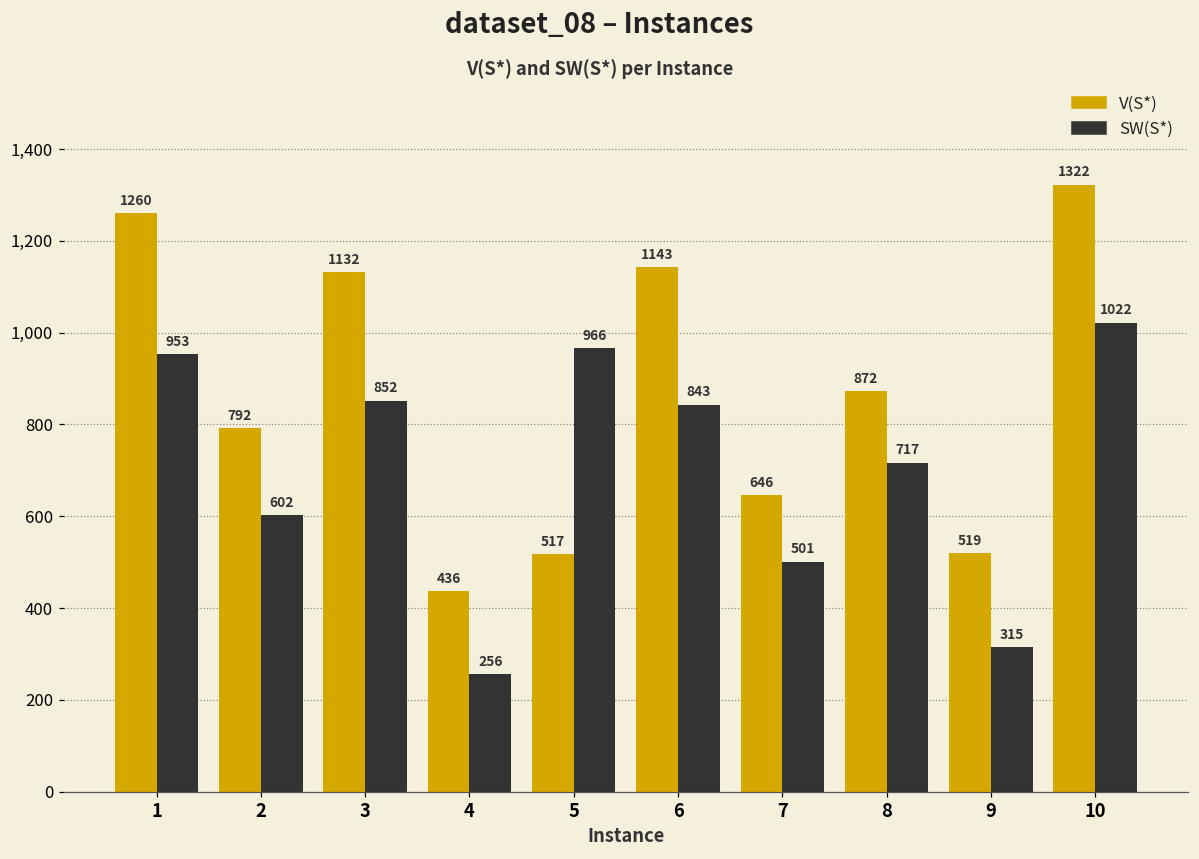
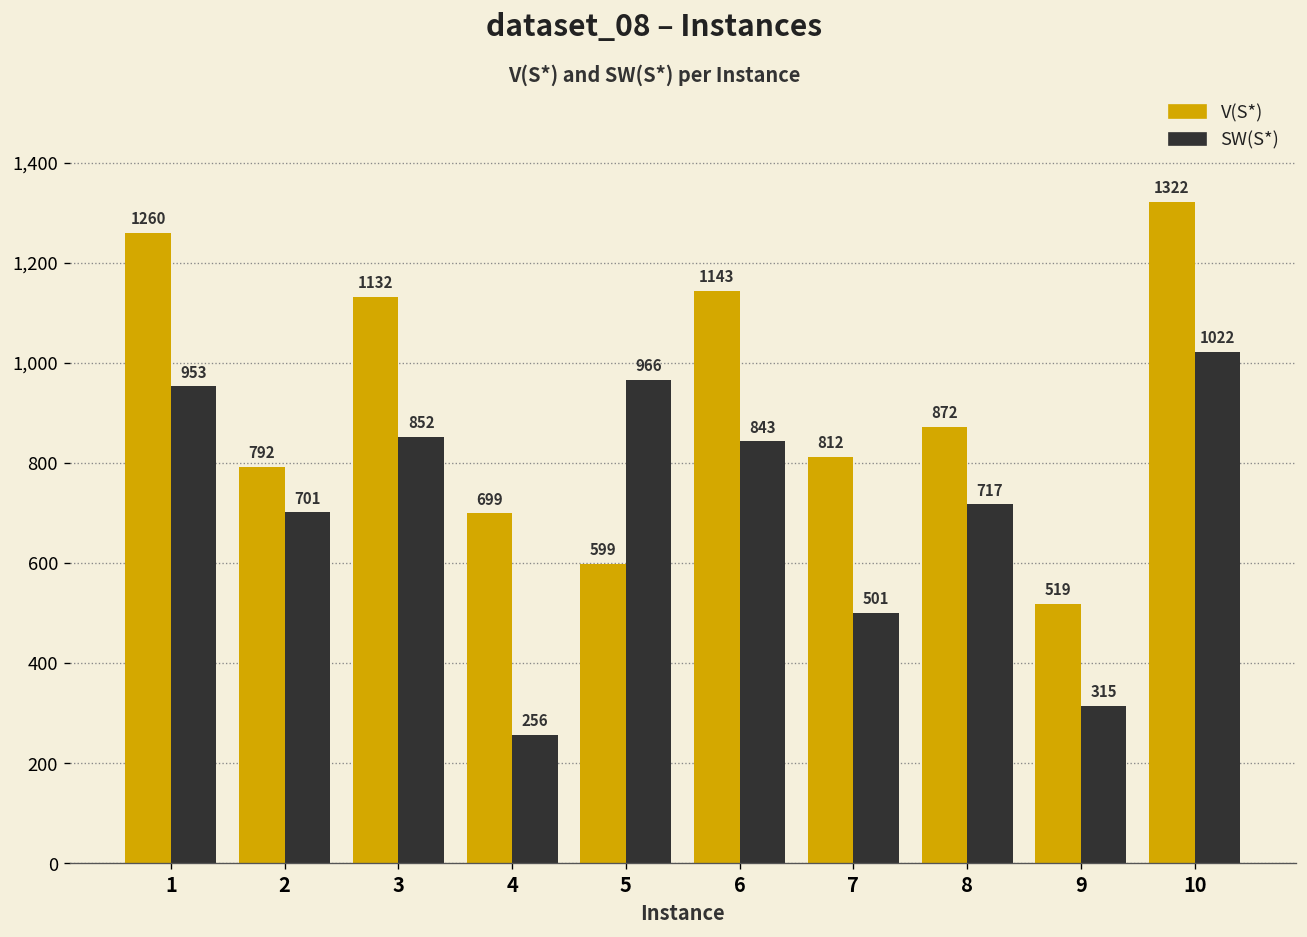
SW(S*), 2: 602 -> 701
V(S*), 4: 436 -> 699
V(S*), 5: 517 -> 599
V(S*), 7: 646 -> 812
